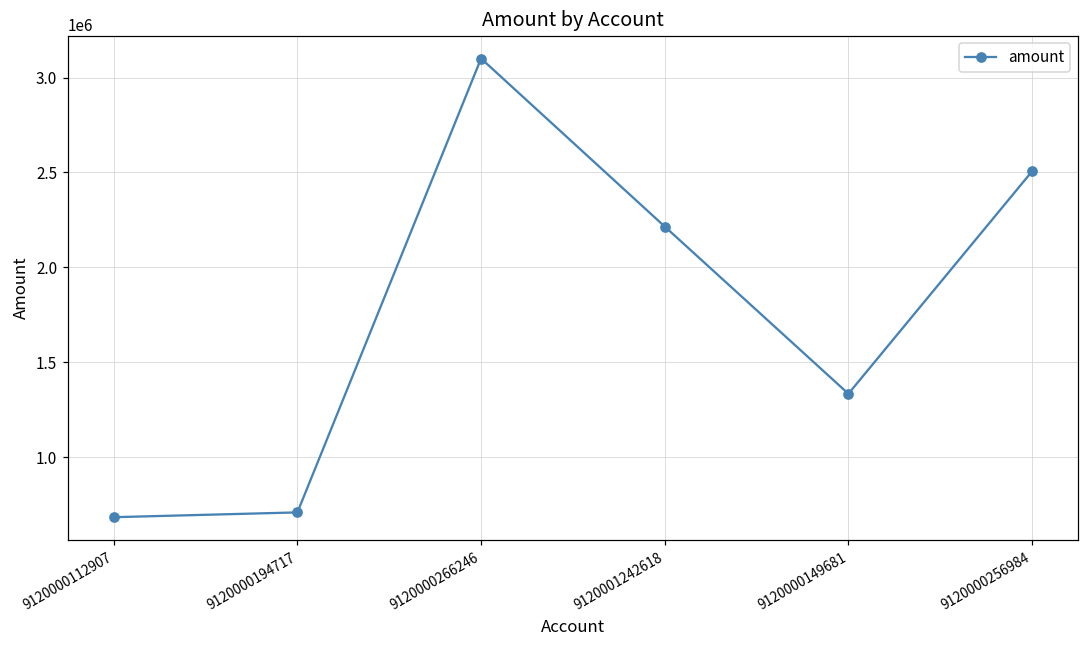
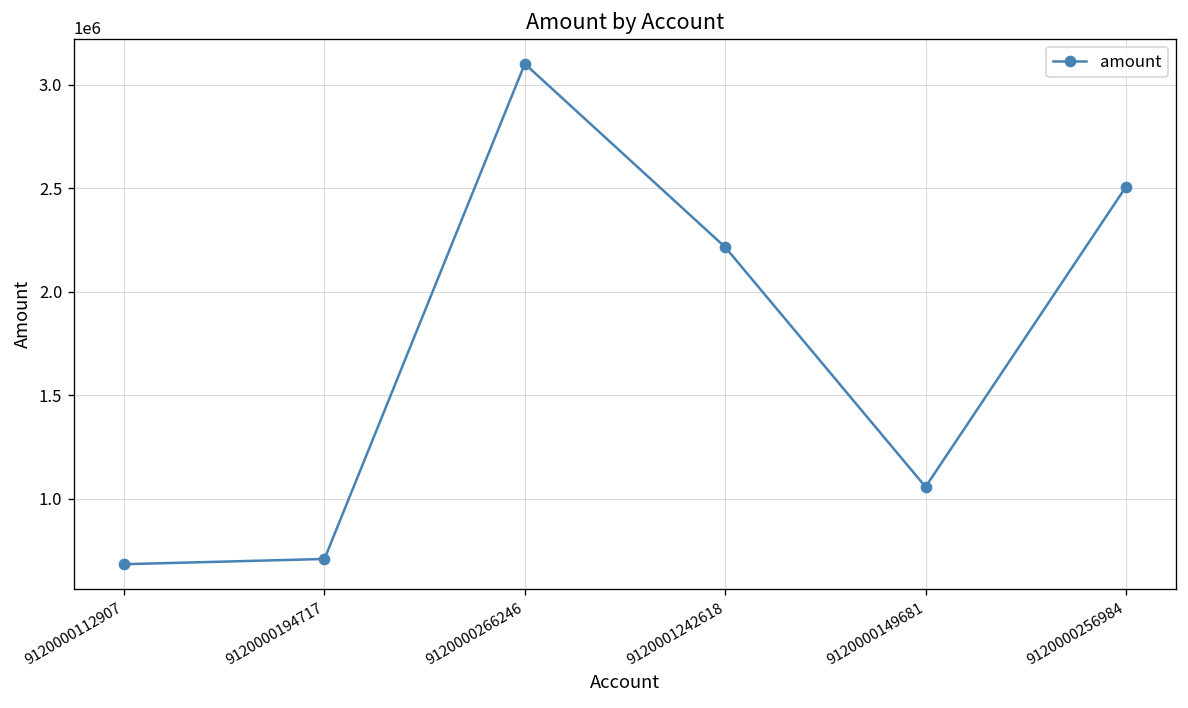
9120000149681: 1330000 -> 1060000
